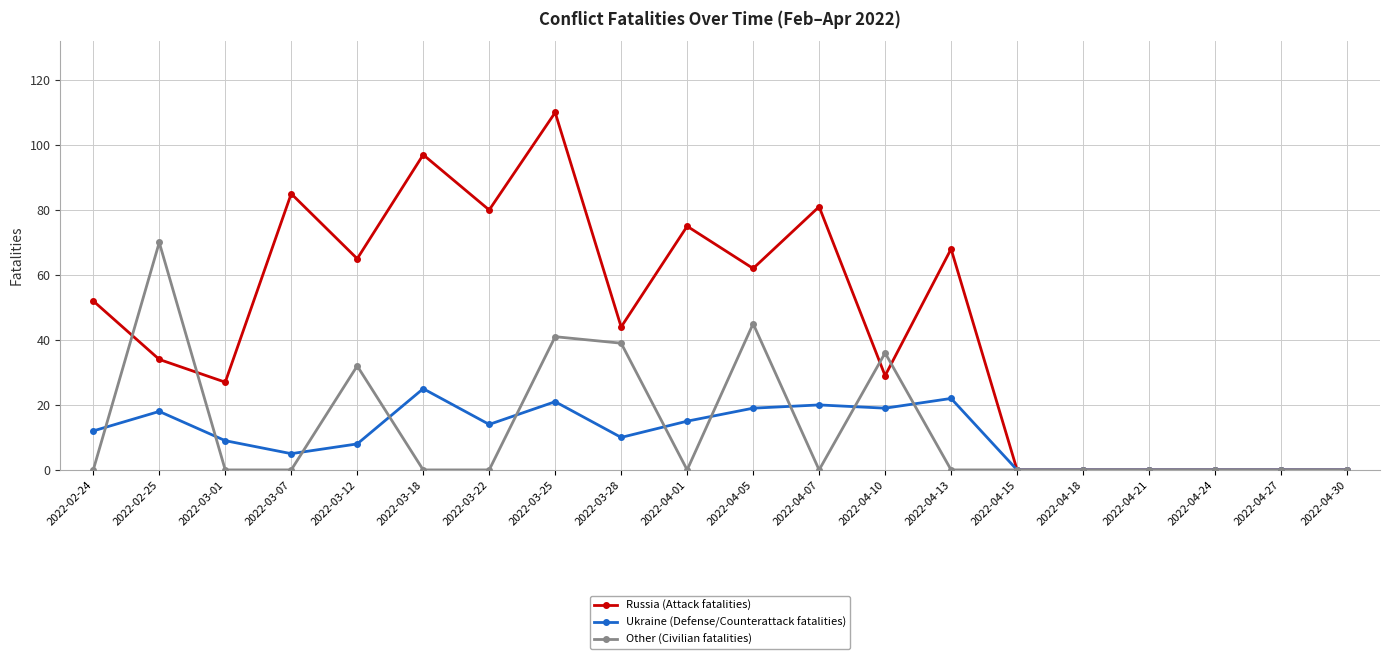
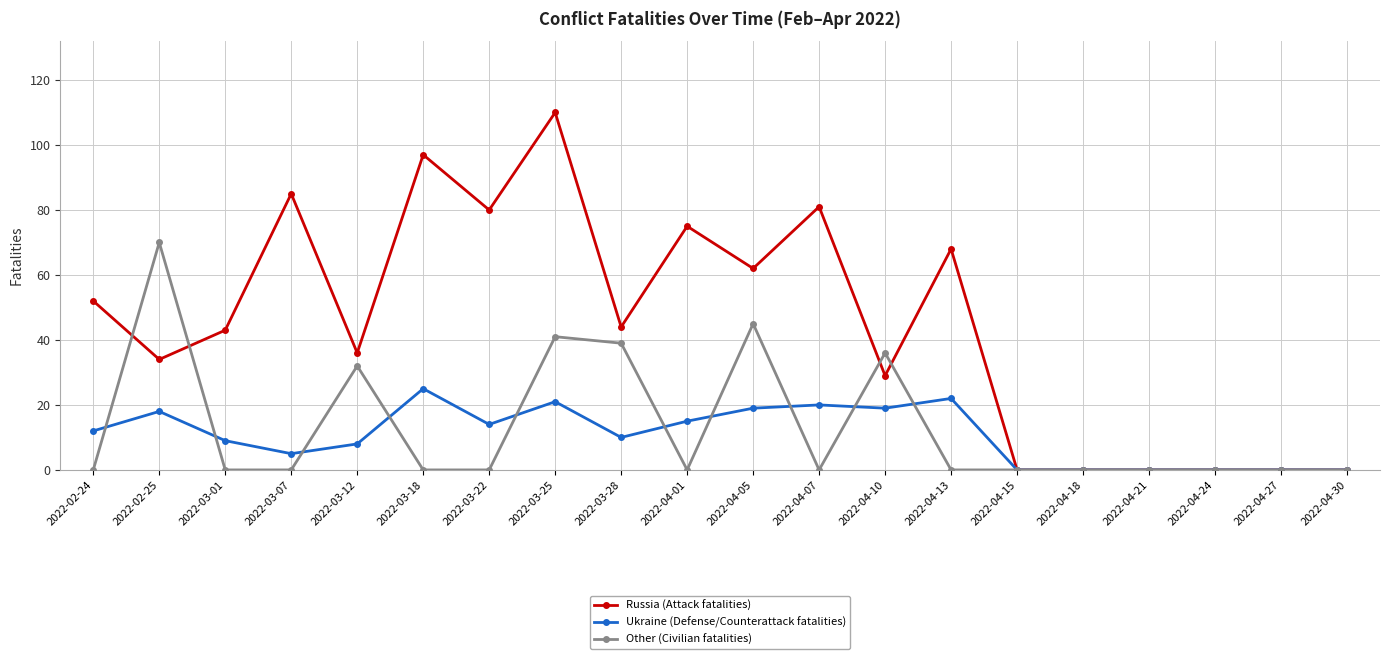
Russia (Attack fatalities), 2022-03-01: 27 -> 43
Russia (Attack fatalities), 2022-03-12: 65 -> 36
